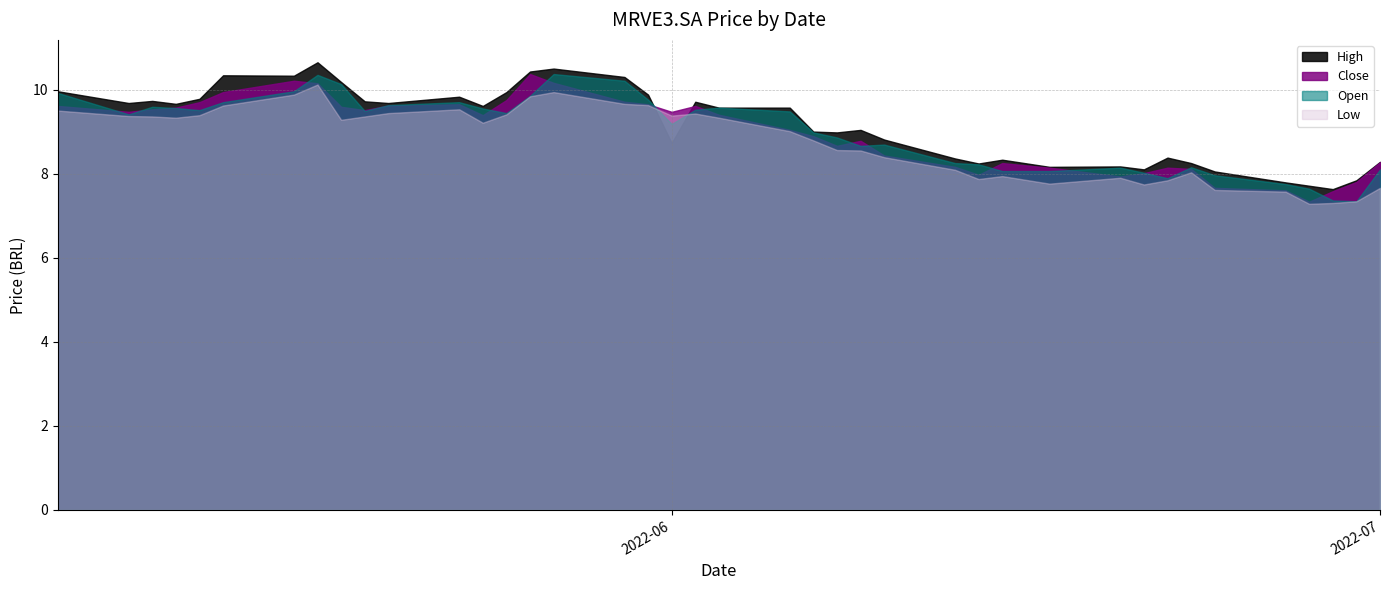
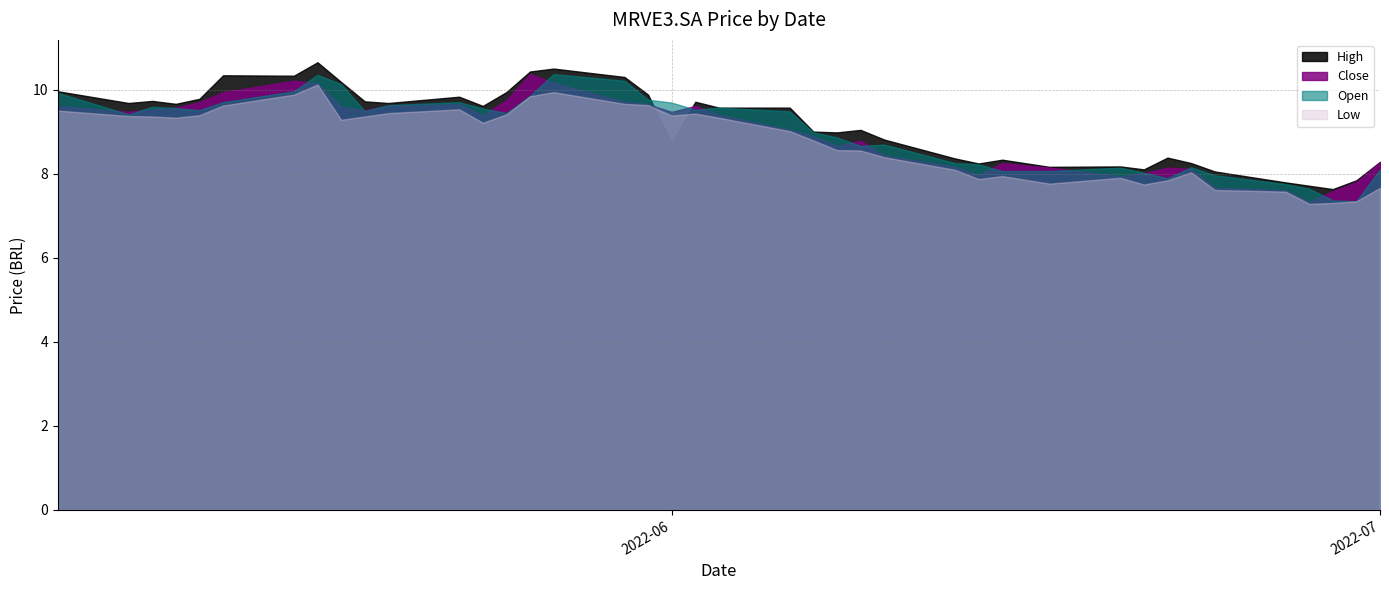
Open, 2022-06: 9.2 -> 9.7
